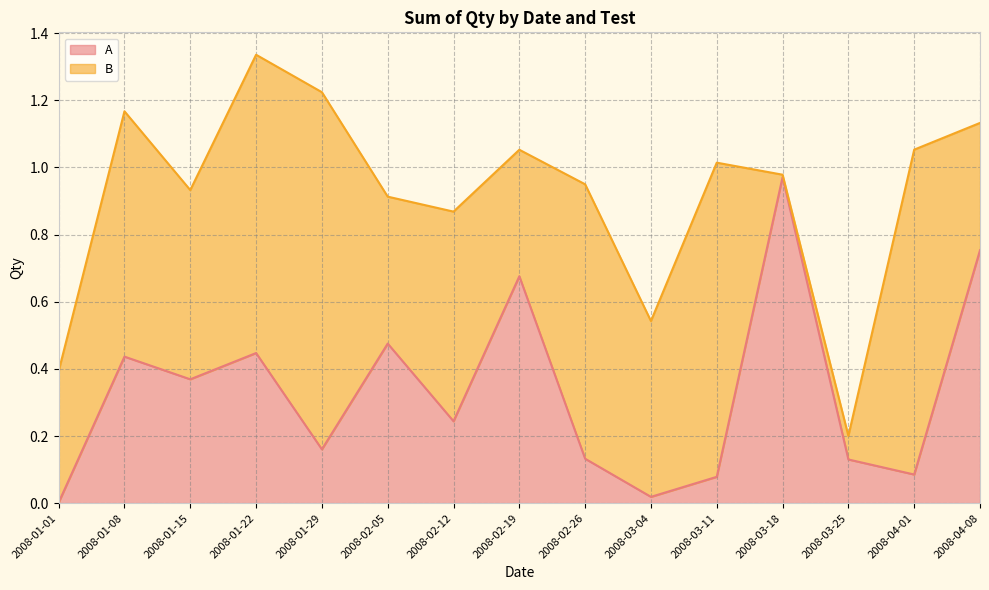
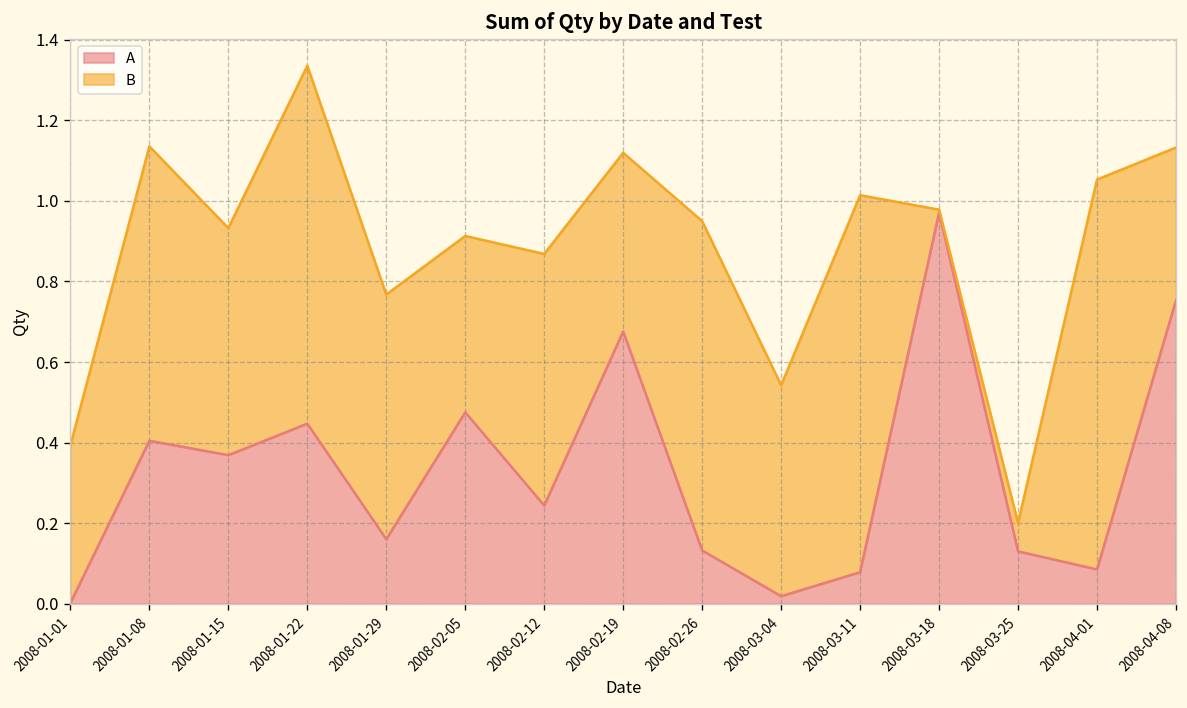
A, 2008-01-08: 0.44 -> 0.40
B, 2008-01-29: 1.06 -> 0.61
B, 2008-02-19: 0.38 -> 0.44
